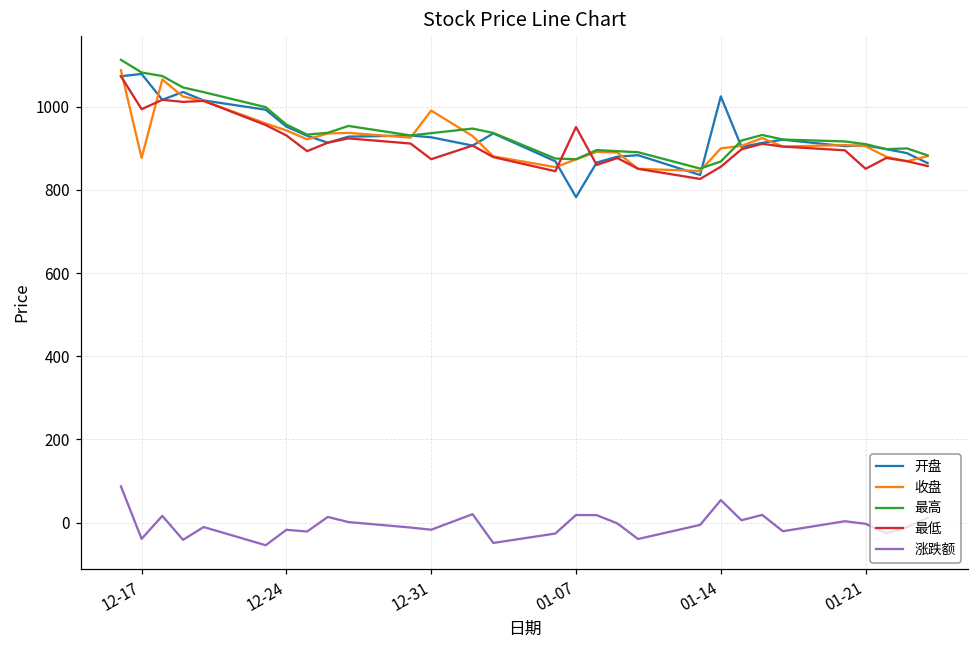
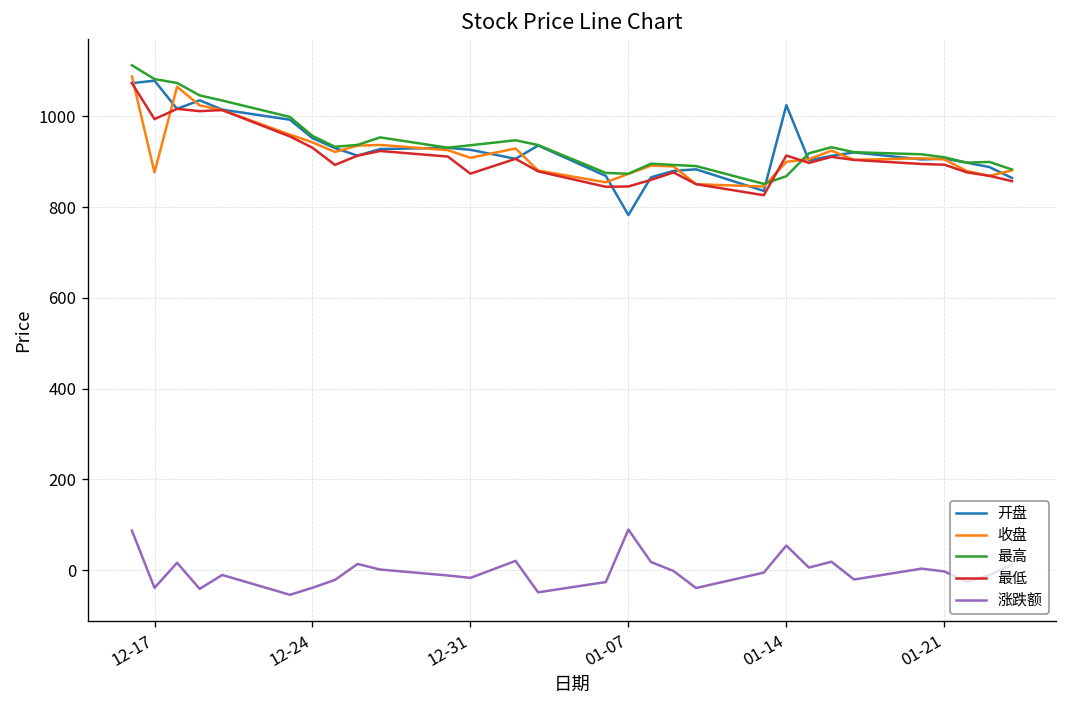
涨跌额, 12-24: -20 -> -40
收盘, 12-31: 990 -> 910
最低, 01-07: 950 -> 850
涨跌额, 01-07: 20 -> 90
最低, 01-14: 860 -> 910
最低, 01-21: 850 -> 890
